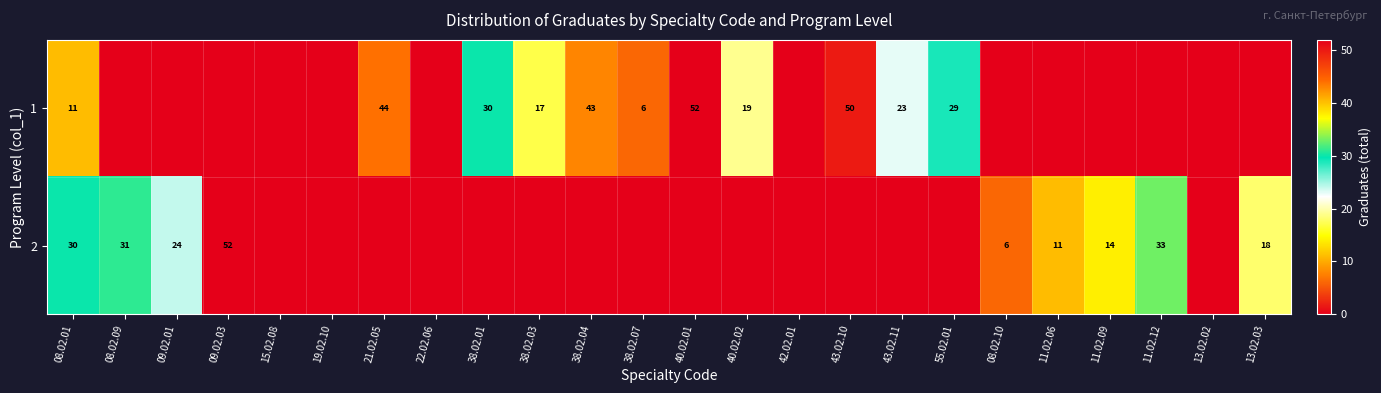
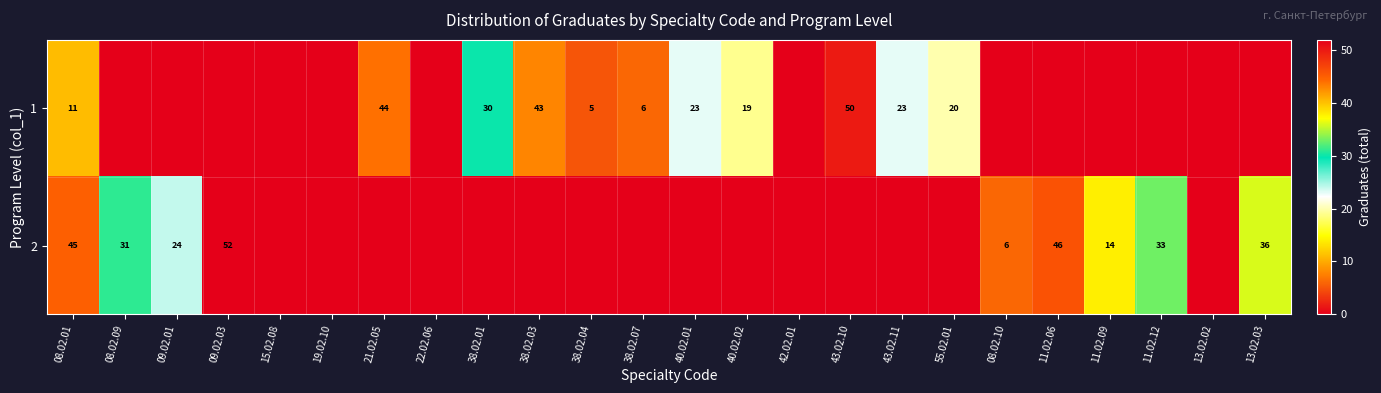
1, 38.02.03: 17 -> 43
1, 38.02.04: 43 -> 5
1, 40.02.01: 52 -> 23
1, 55.02.01: 29 -> 20
2, 08.02.01: 30 -> 45
2, 11.02.06: 11 -> 46
2, 13.02.03: 18 -> 36
